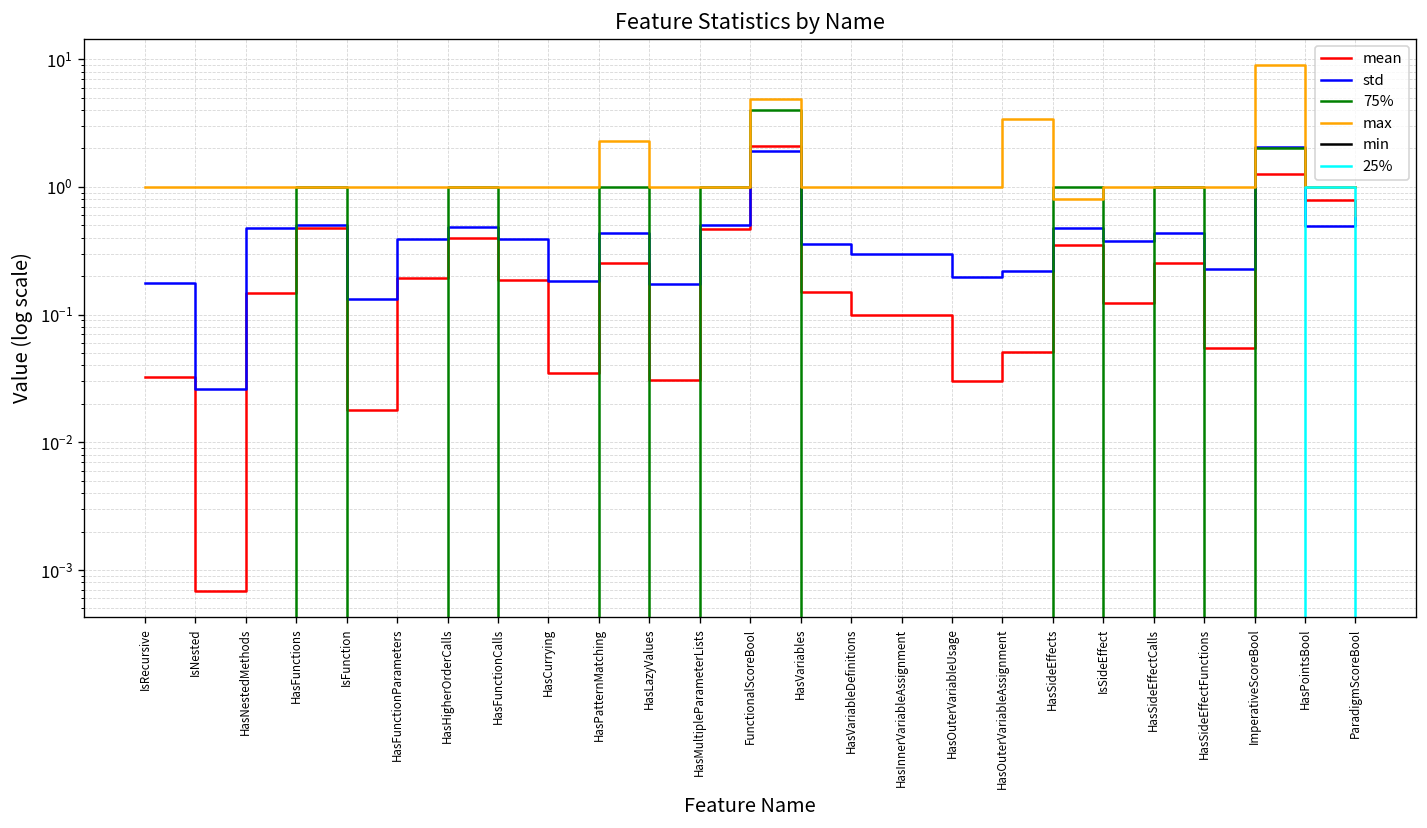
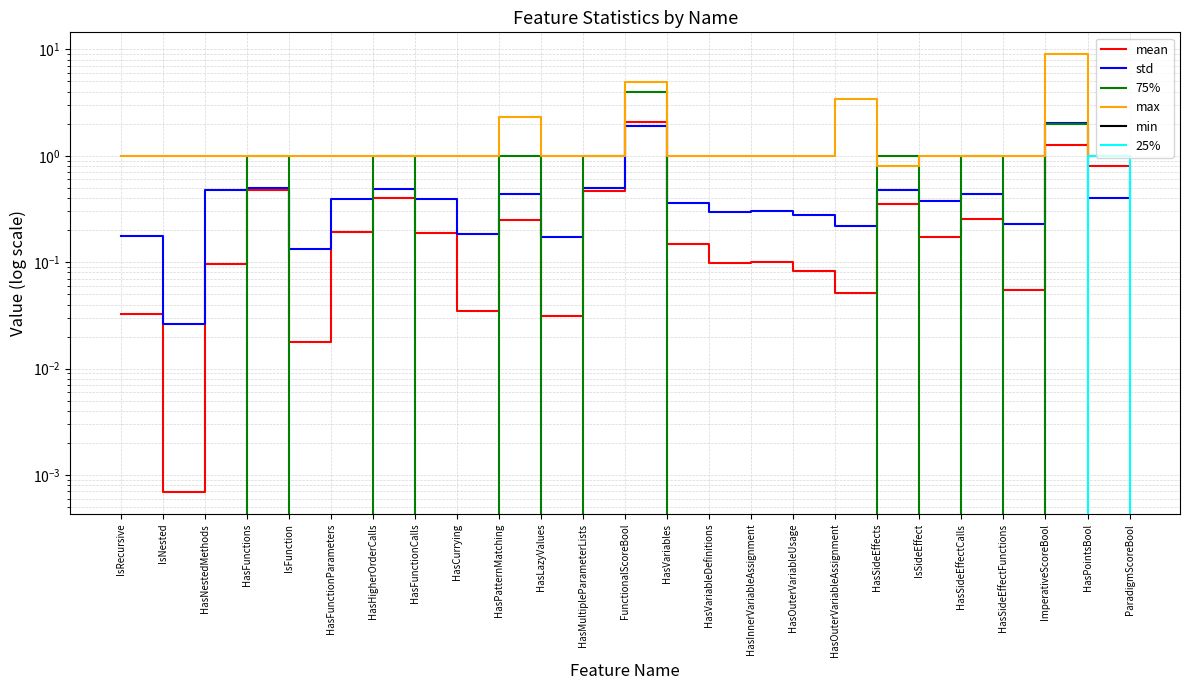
mean, HasNestedMethods: 0.15 -> 0.10
mean, HasOuterVariableUsage: 0.030 -> 0.08
std, HasOuterVariableUsage: 0.20 -> 0.28
mean, IsSideEffect: 0.12 -> 0.17
std, HasPointsBool: 0.5 -> 0.41
